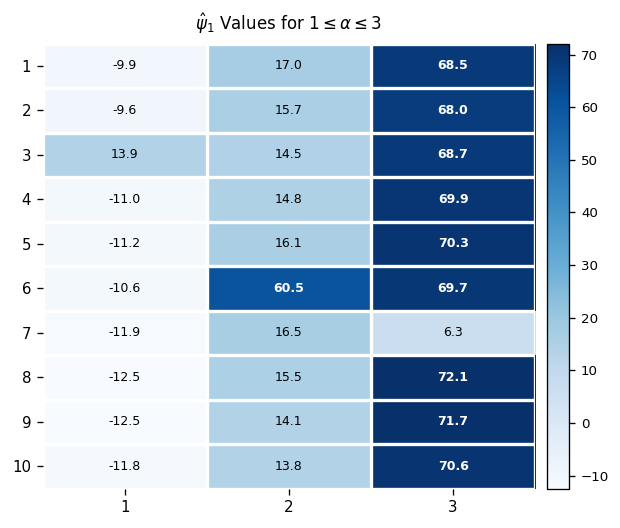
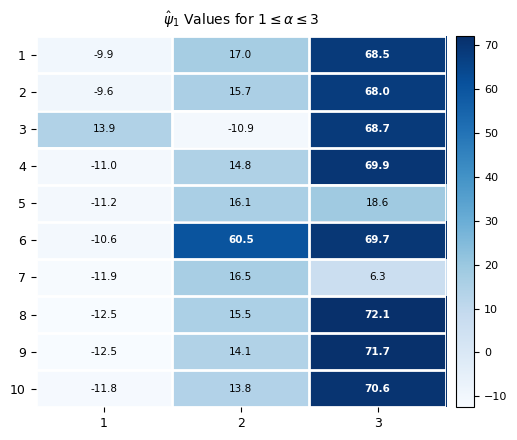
3, 2: 14.5 -> -10.9
5, 3: 70.3 -> 18.6
